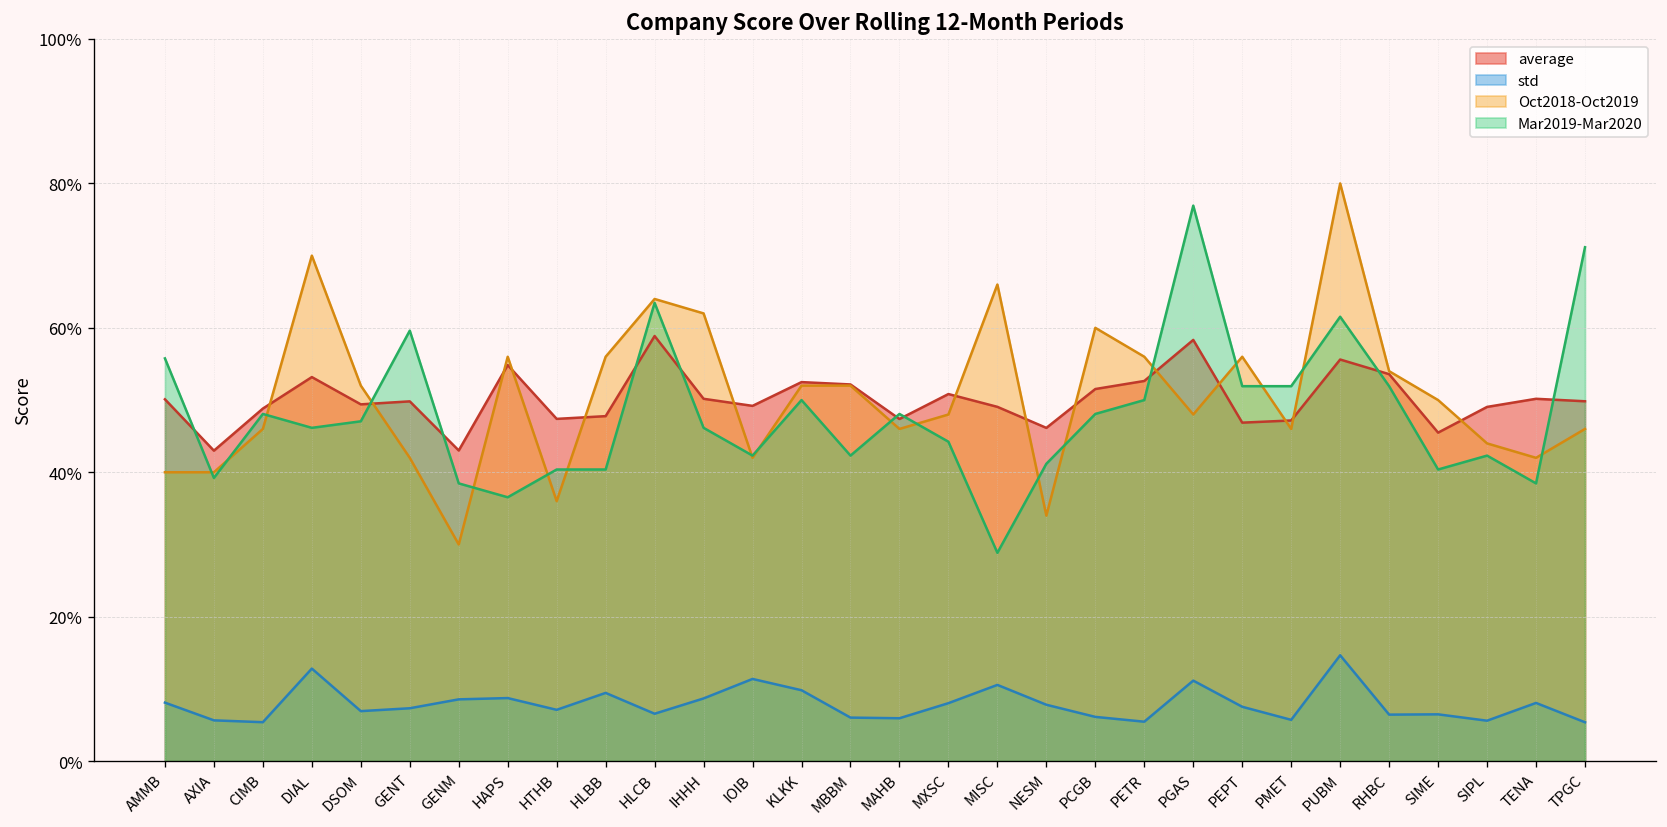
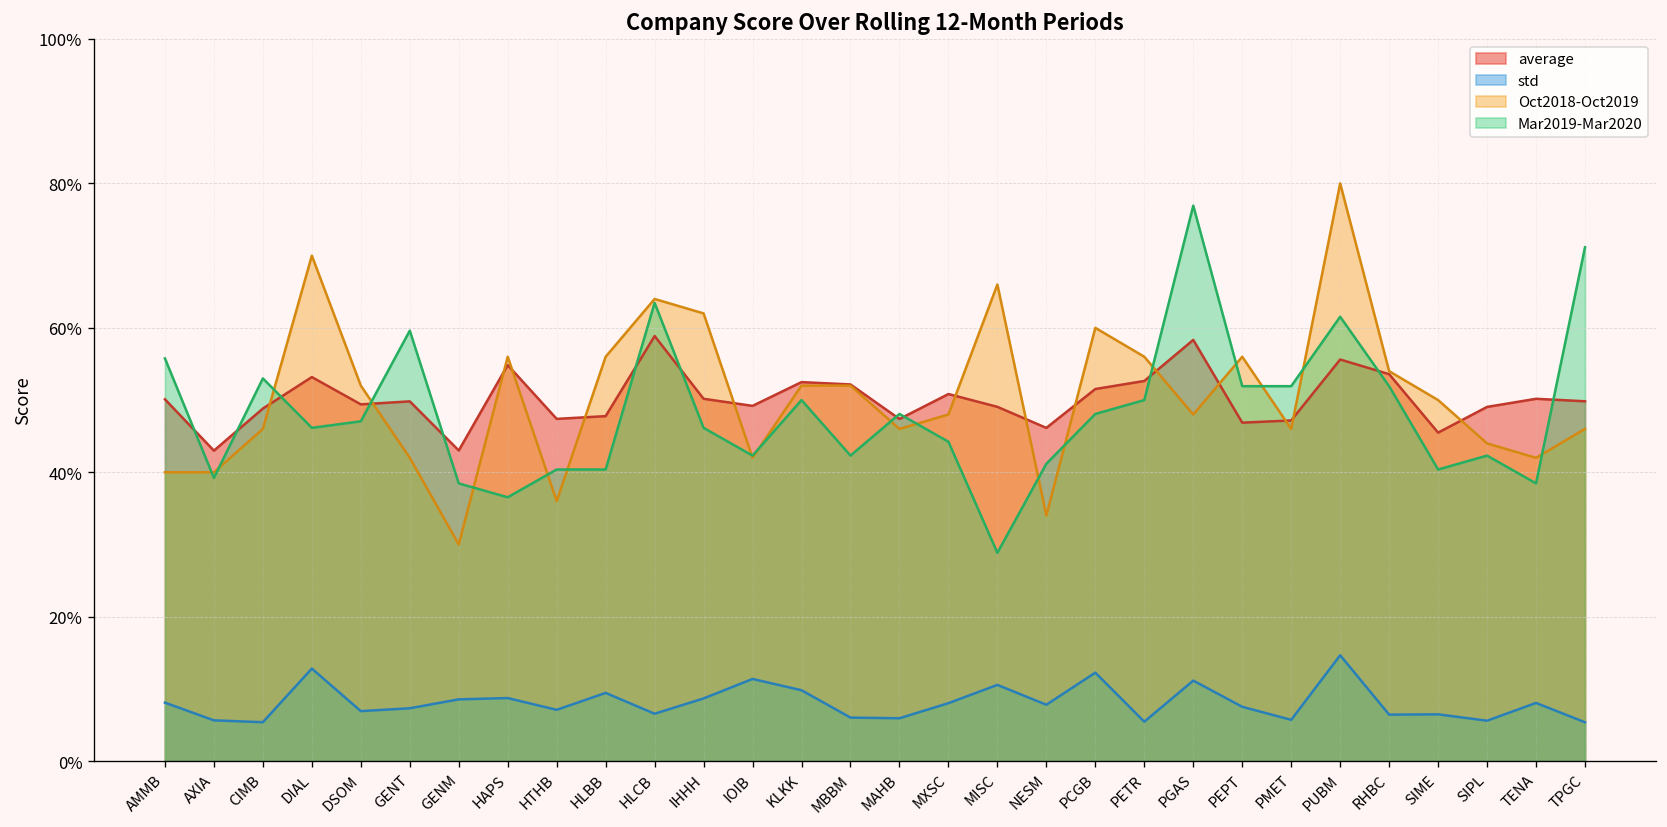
Mar2019-Mar2020, CIMB: 48% -> 53%
std, PCGB: 6% -> 12%
